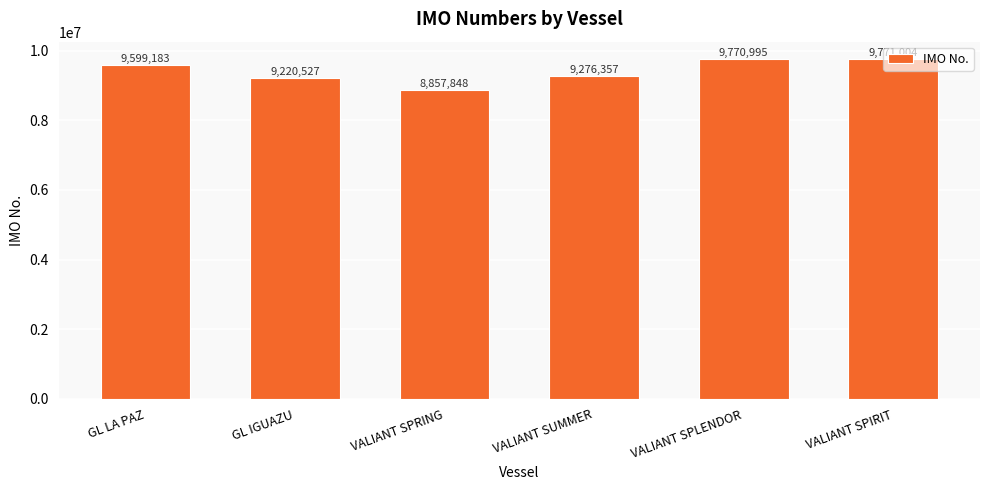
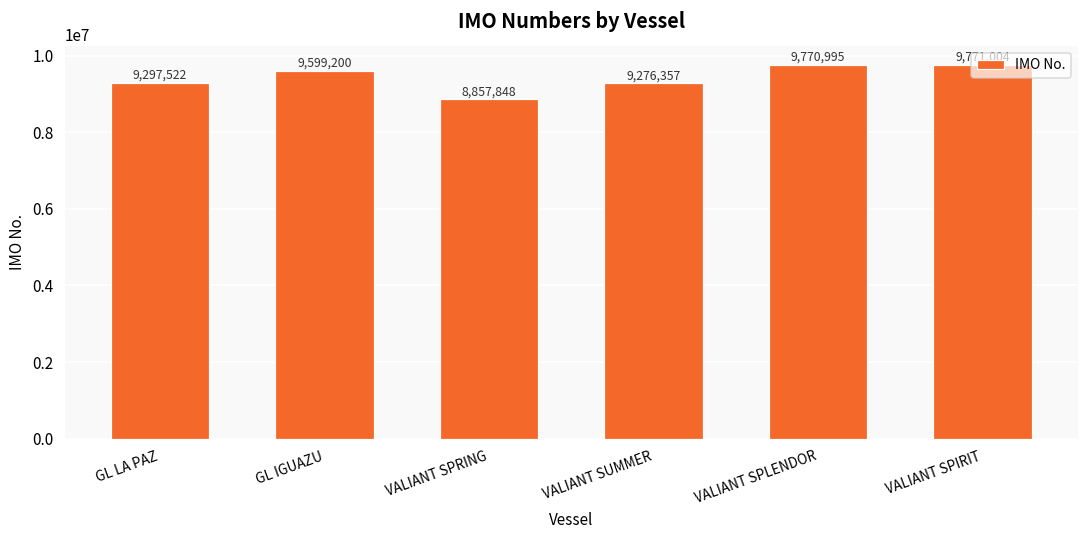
GL LA PAZ: 9,599,183 -> 9,297,522
GL IGUAZU: 9,220,527 -> 9,599,200
